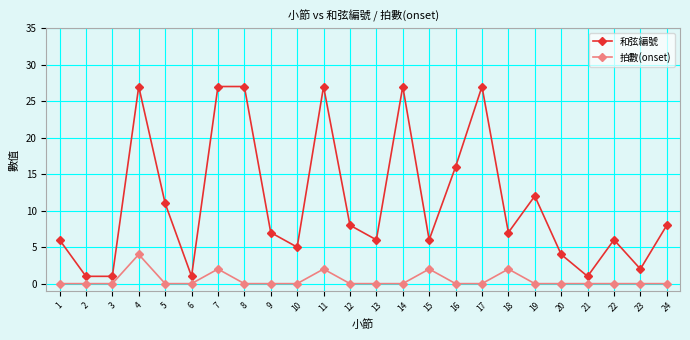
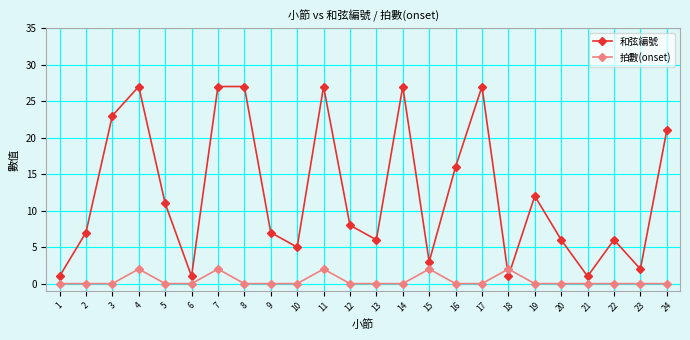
和弦編號, 1: 6 -> 1
和弦編號, 2: 1 -> 7
和弦編號, 3: 1 -> 23
拍數(onset), 4: 4 -> 2
和弦編號, 15: 6 -> 3
和弦編號, 18: 7 -> 1
和弦編號, 20: 4 -> 6
和弦編號, 24: 8 -> 21
